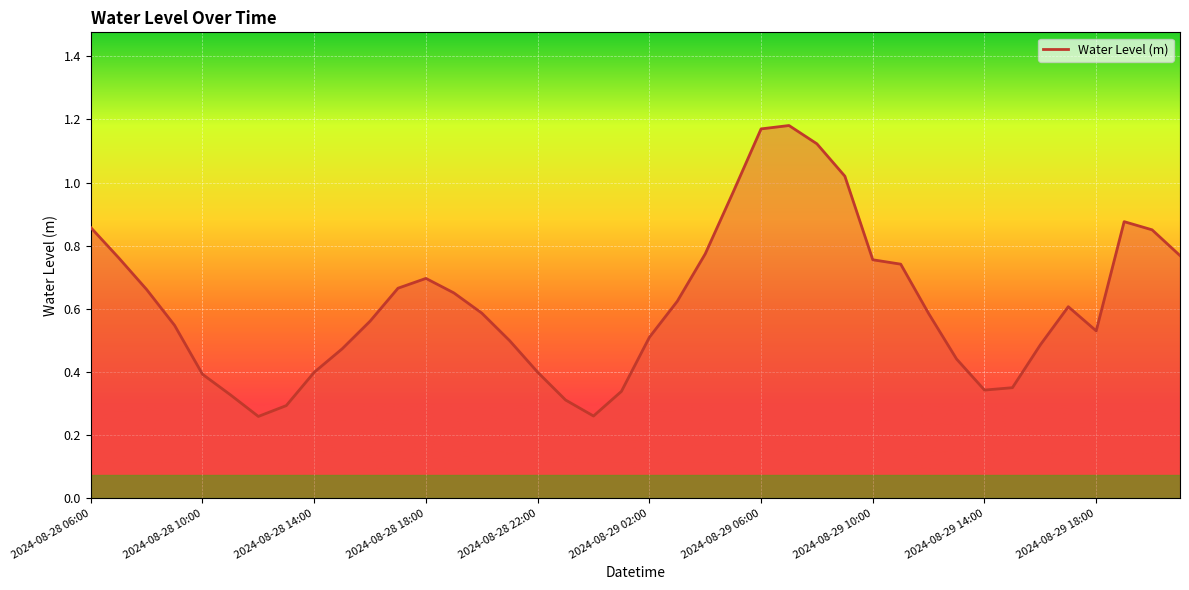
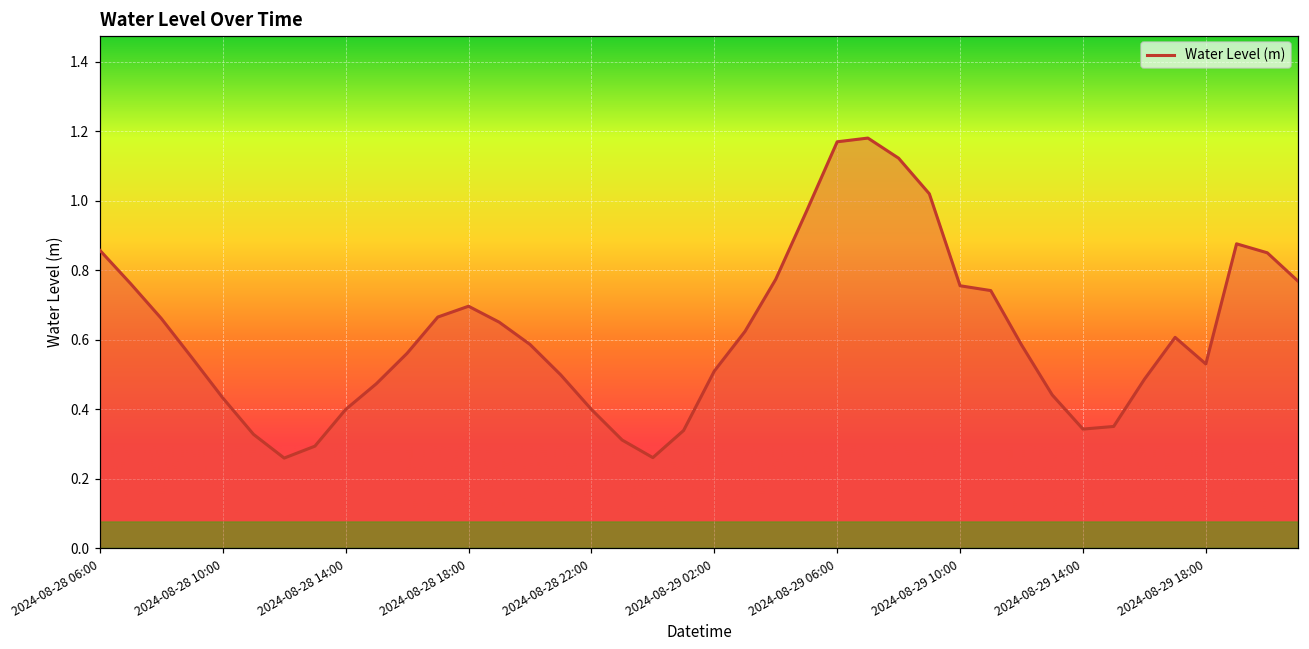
2024-08-28 10:00: 0.39 -> 0.43
